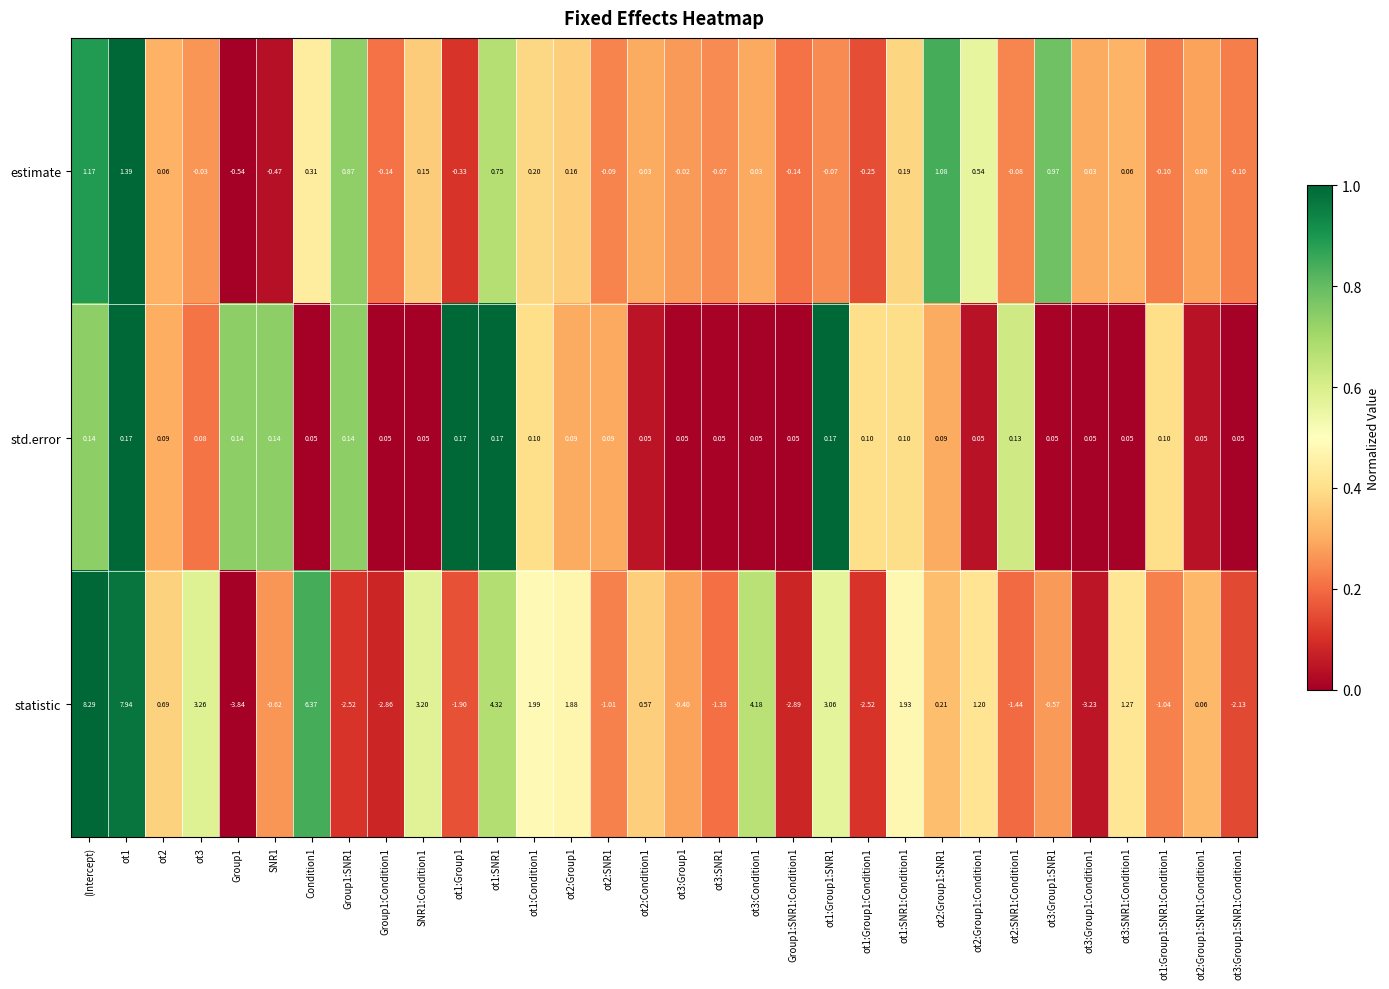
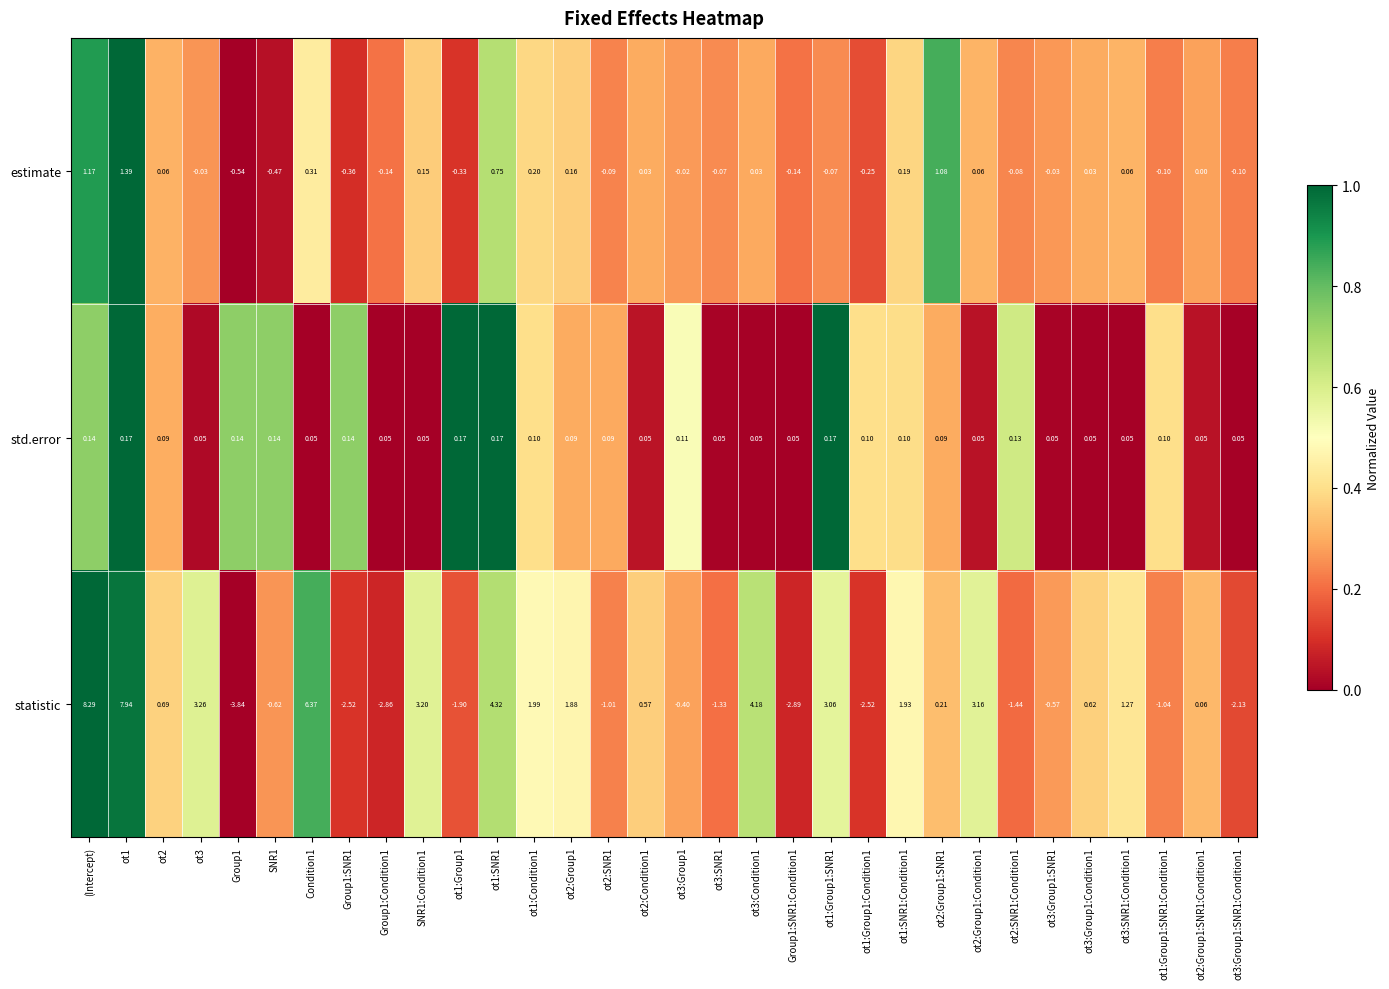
estimate, Group1:SNR1: 0.87 -> -0.36
estimate, ot2:Group1:Condition1: 0.54 -> 0.06
estimate, ot3:Group1:SNR1: 0.97 -> -0.03
std.error, ot3: 0.08 -> 0.05
std.error, ot3:Group1: 0.05 -> 0.11
statistic, ot2:Group1:Condition1: 1.20 -> 3.16
statistic, ot3:Group1:Condition1: -3.23 -> 0.62
